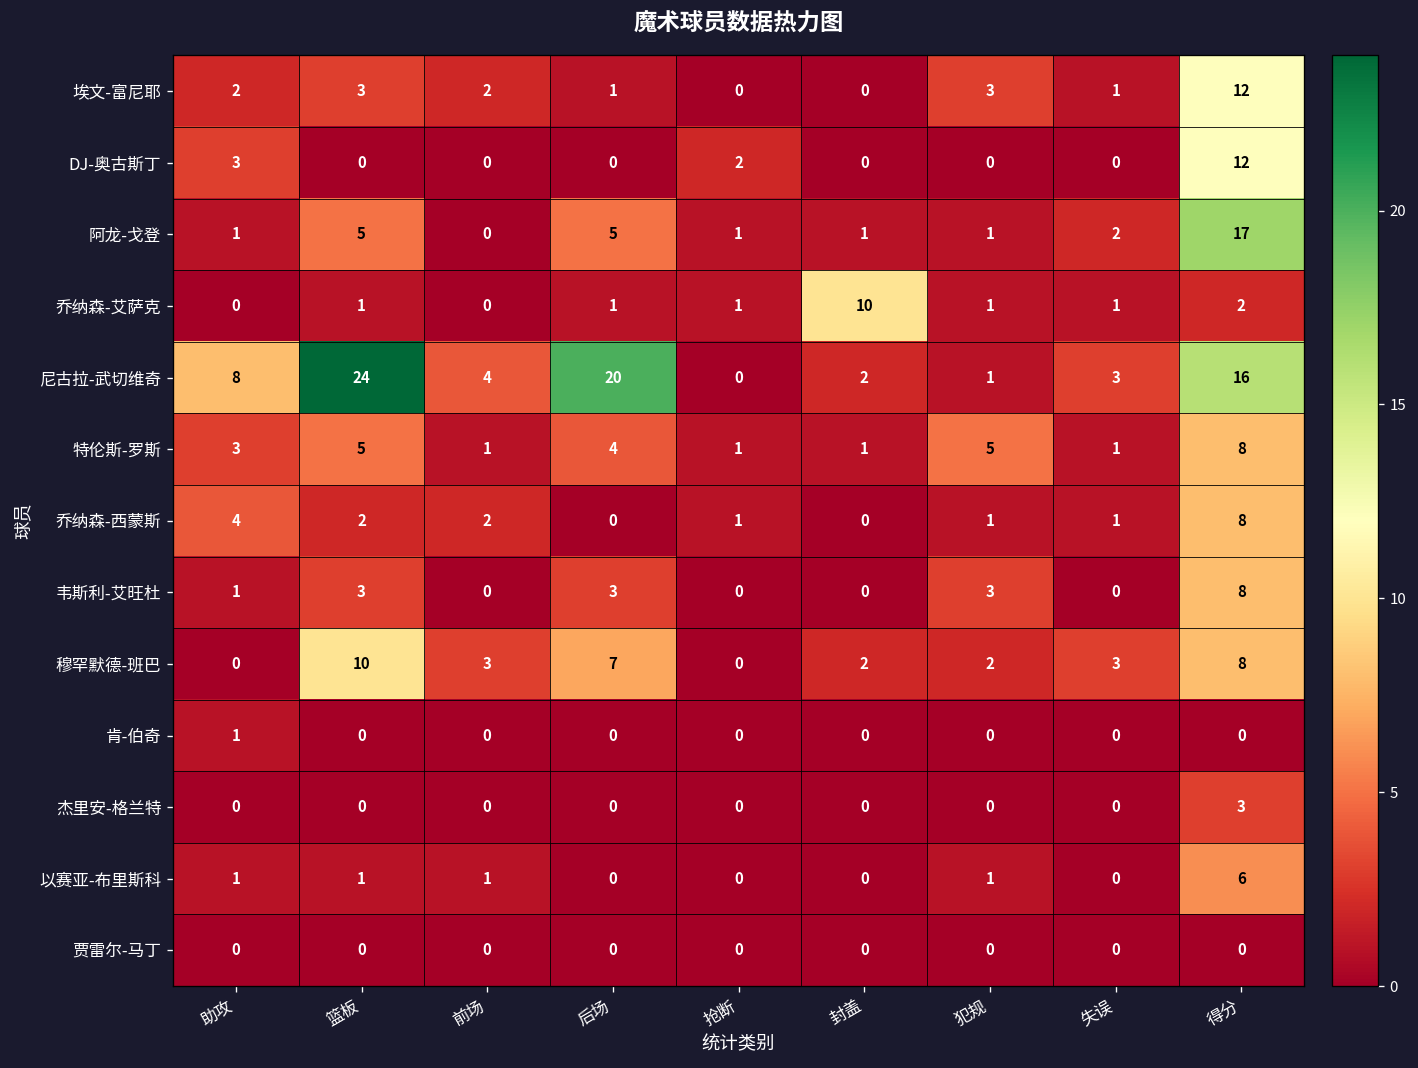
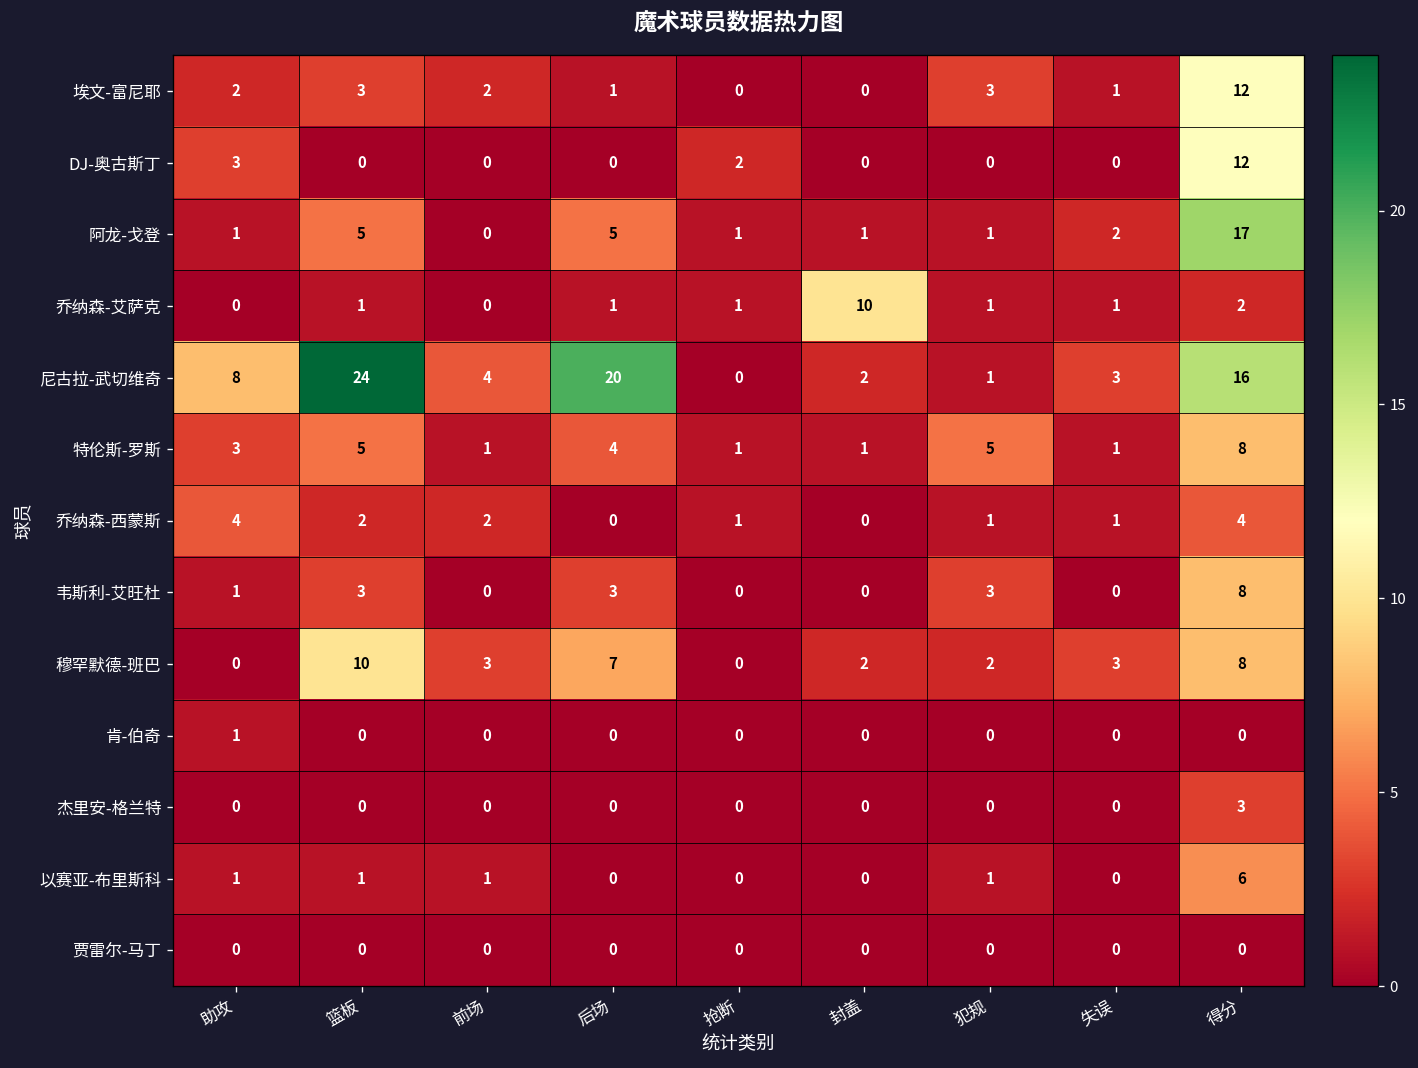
乔纳森-西蒙斯, 得分: 8 -> 4
